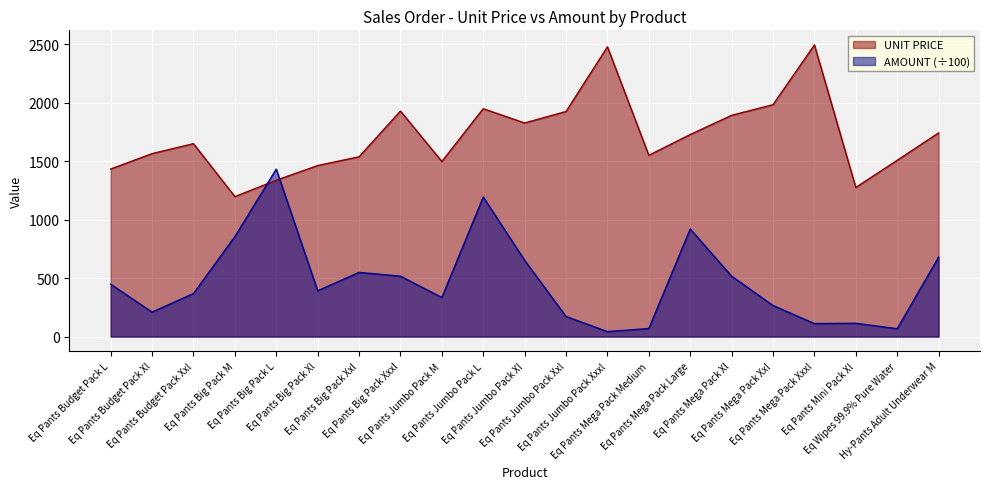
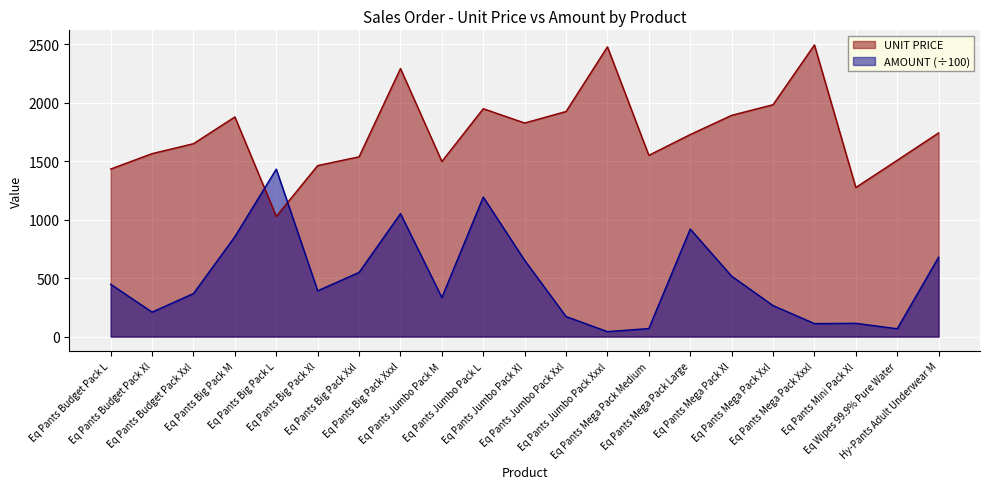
UNIT PRICE, Eq Pants Big Pack M: 1200 -> 1880
UNIT PRICE, Eq Pants Big Pack L: 1340 -> 1030
UNIT PRICE, Eq Pants Big Pack Xxxl: 1930 -> 2290
AMOUNT (÷100), Eq Pants Big Pack Xxxl: 520 -> 1050
